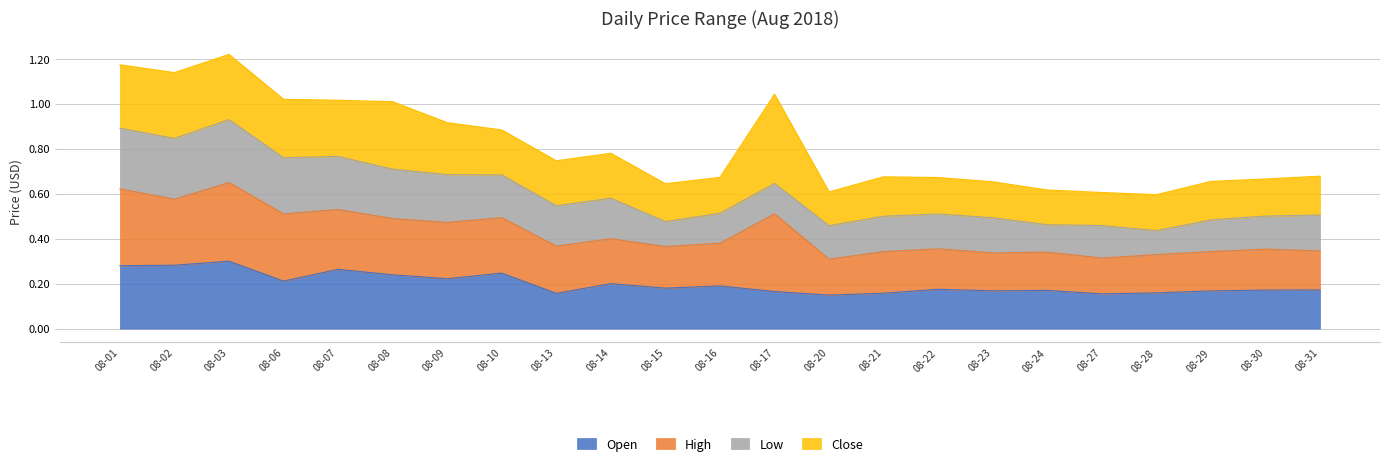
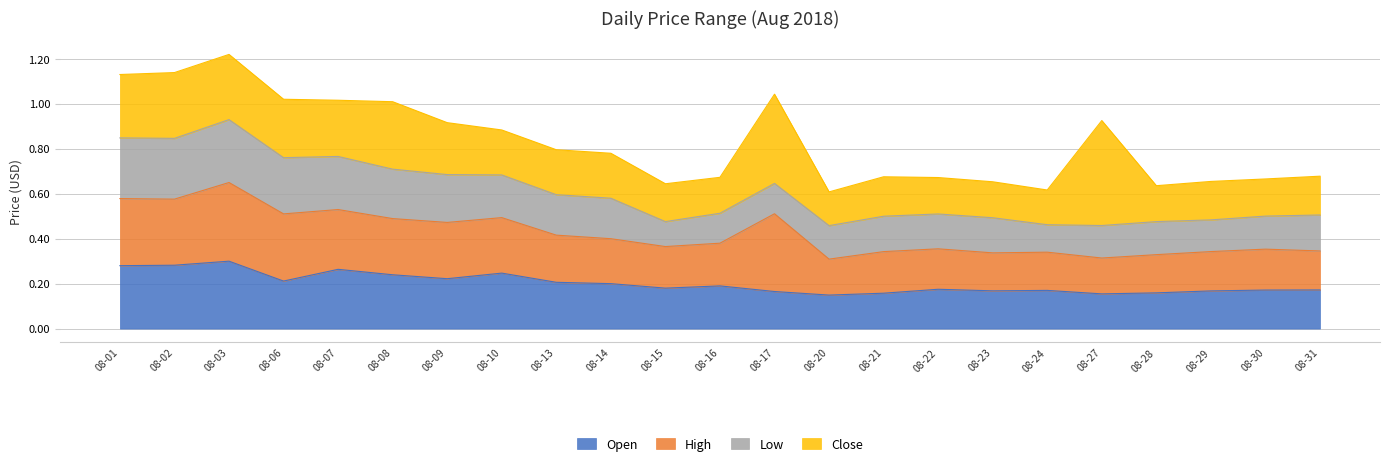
High, 08-01: 0.34 -> 0.30
Open, 08-13: 0.16 -> 0.21
Close, 08-27: 0.15 -> 0.47
Low, 08-28: 0.11 -> 0.15
